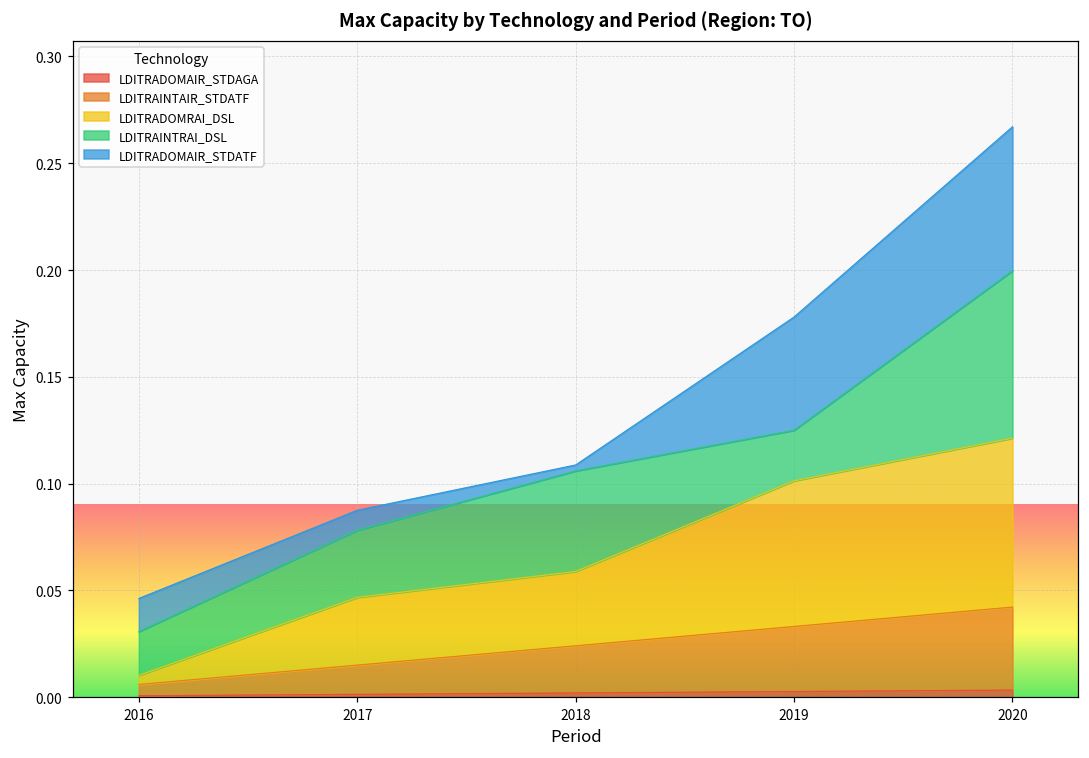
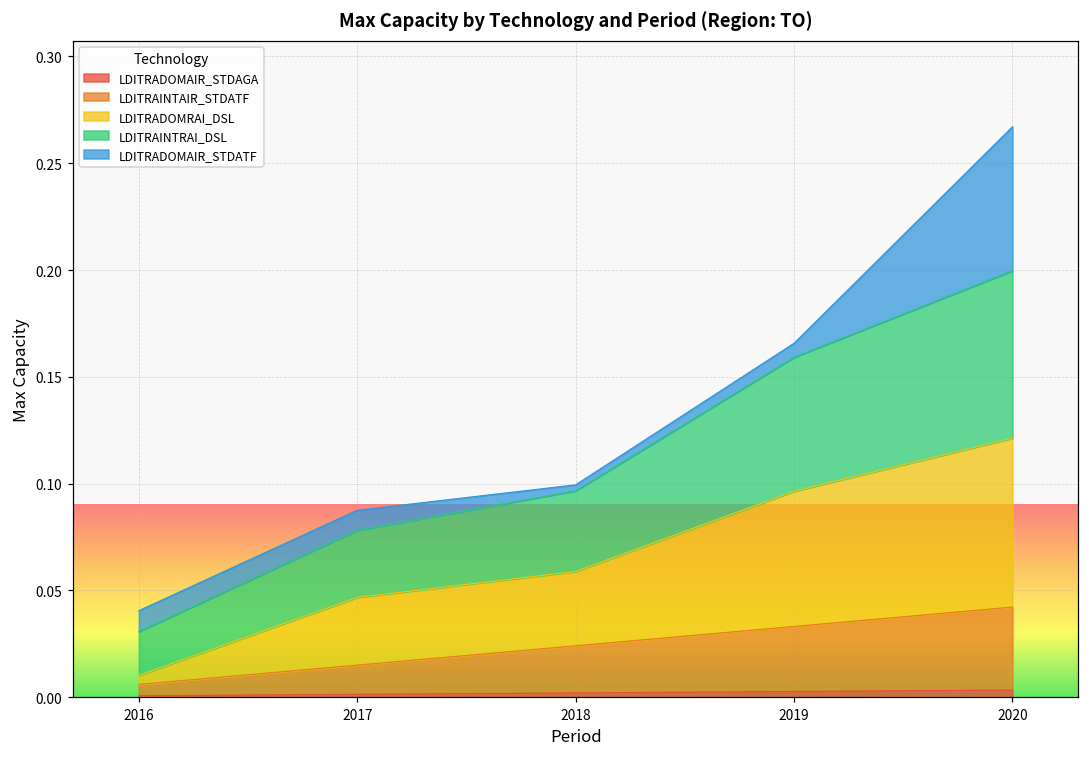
LDITRADOMAIR_STDATF, 2016: 0.016 -> 0.010
LDITRAINTRAI_DSL, 2018: 0.047 -> 0.038
LDITRADOMRAI_DSL, 2019: 0.068 -> 0.063
LDITRAINTRAI_DSL, 2019: 0.024 -> 0.063
LDITRADOMAIR_STDATF, 2019: 0.053 -> 0.007
